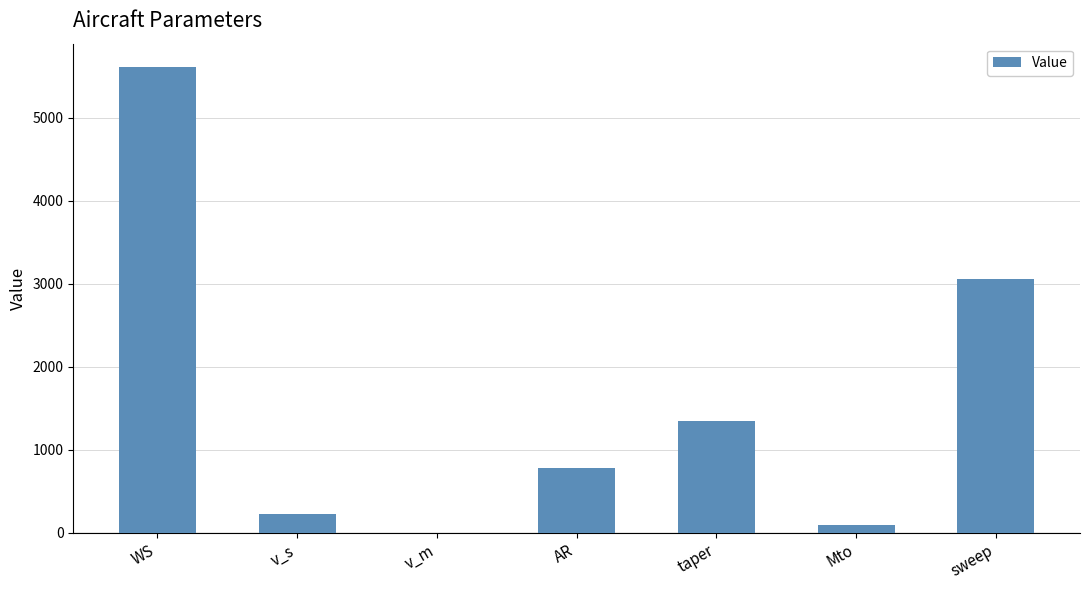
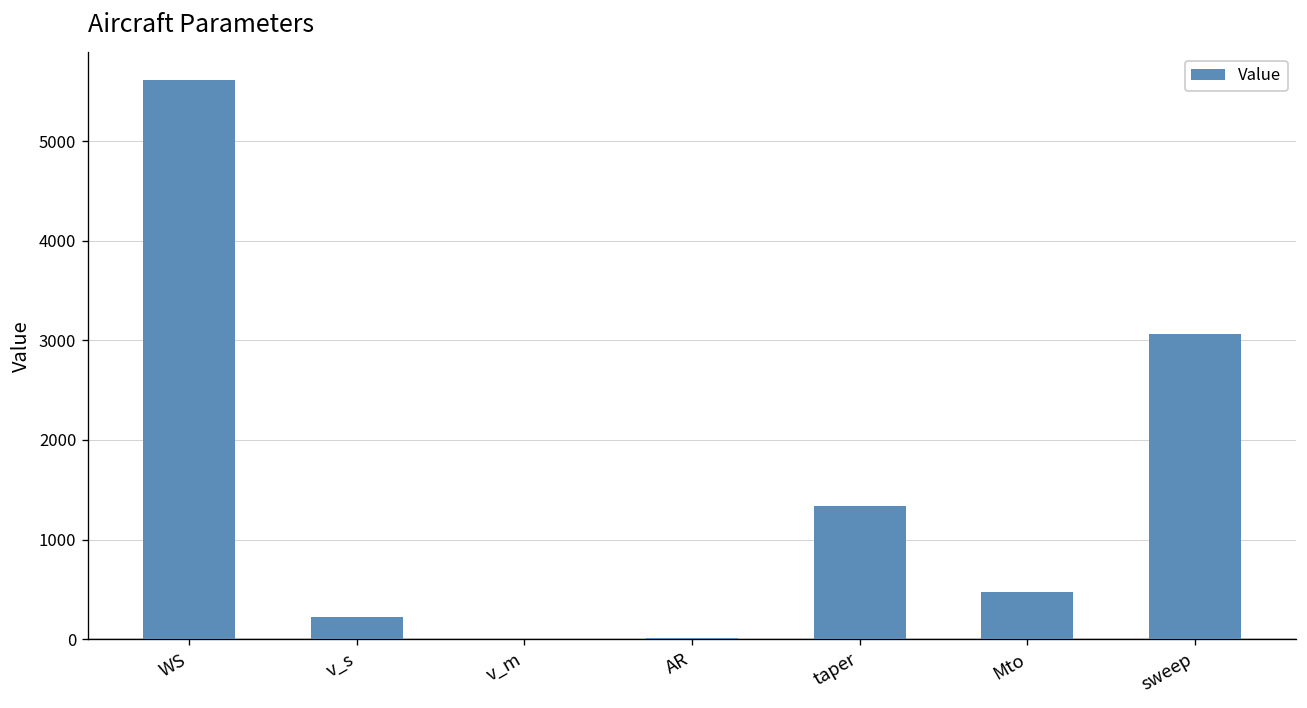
AR: 800 -> 0
Mto: 100 -> 500
